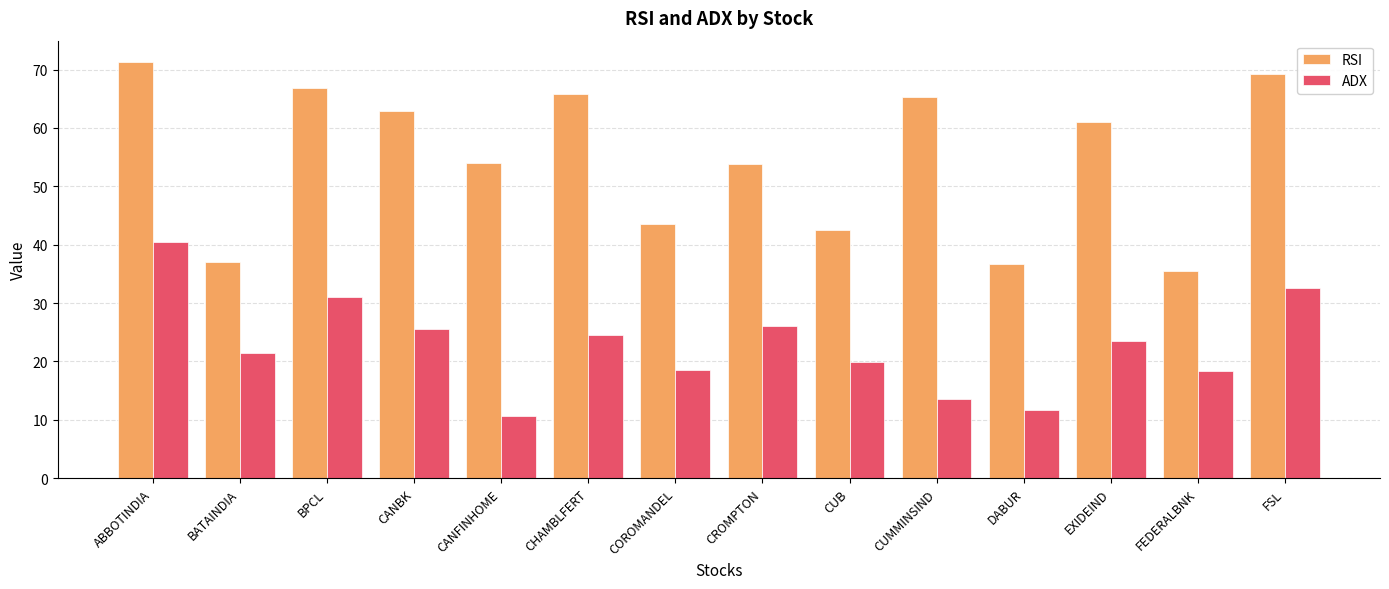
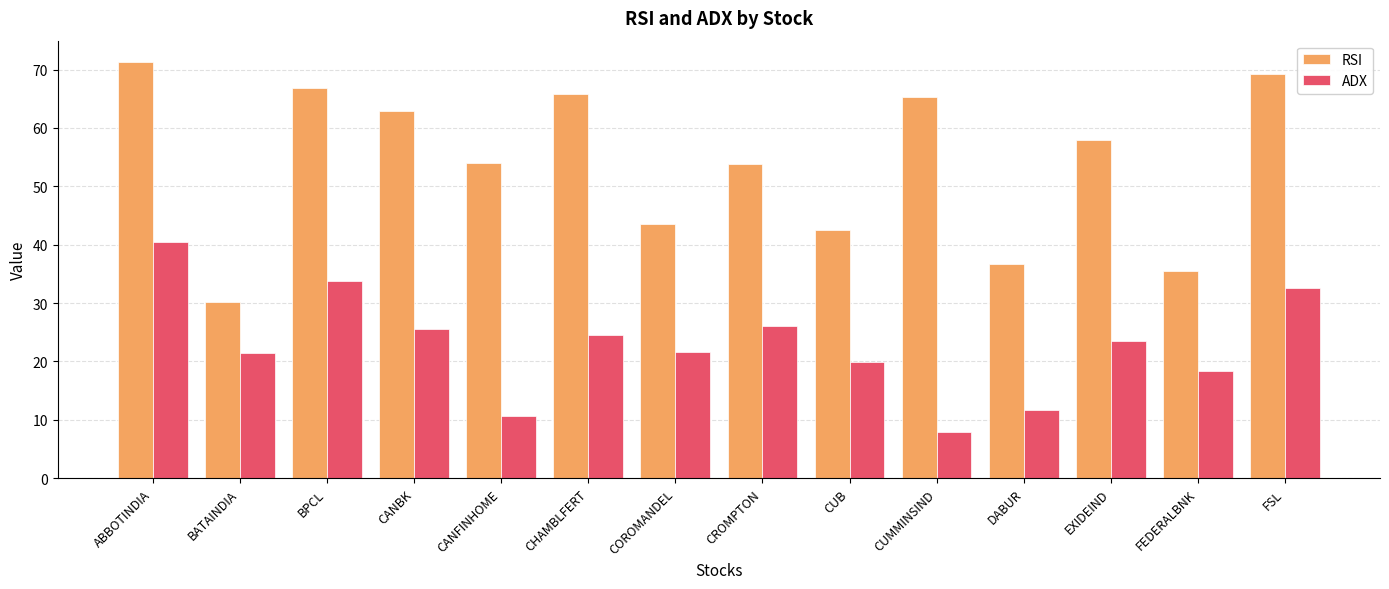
RSI, BATAINDIA: 37 -> 30
ADX, BPCL: 31 -> 34
ADX, COROMANDEL: 18 -> 22
ADX, CUMMINSIND: 14 -> 8
RSI, EXIDEIND: 61 -> 58
